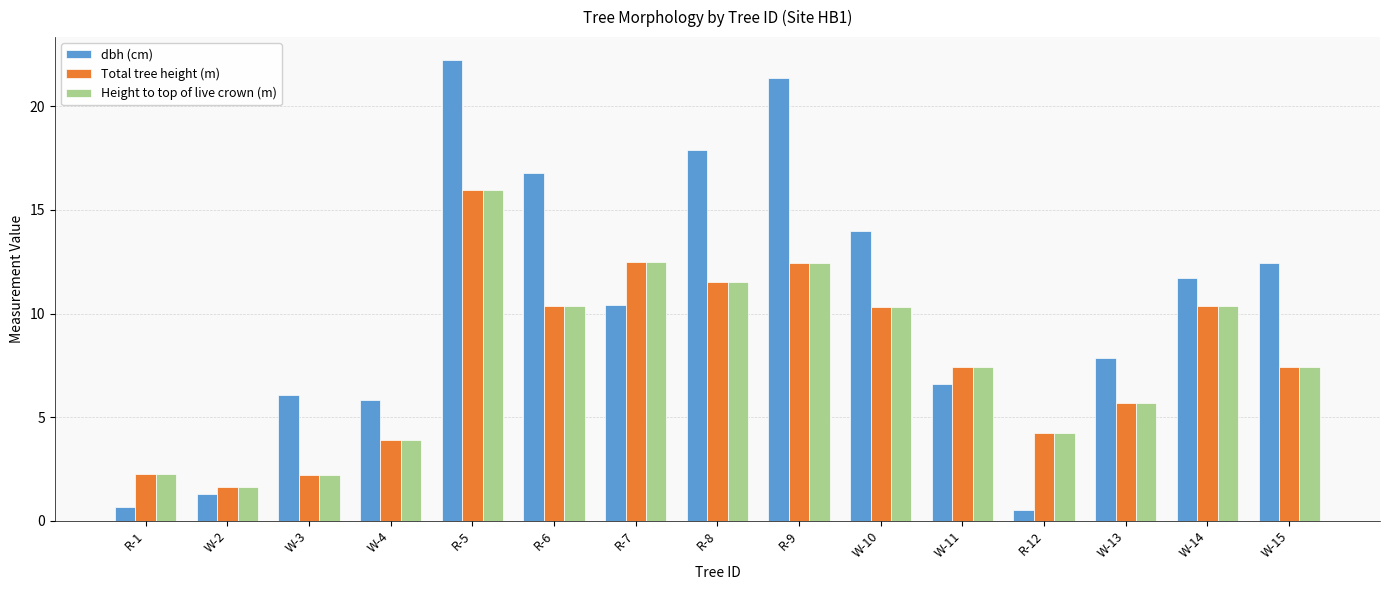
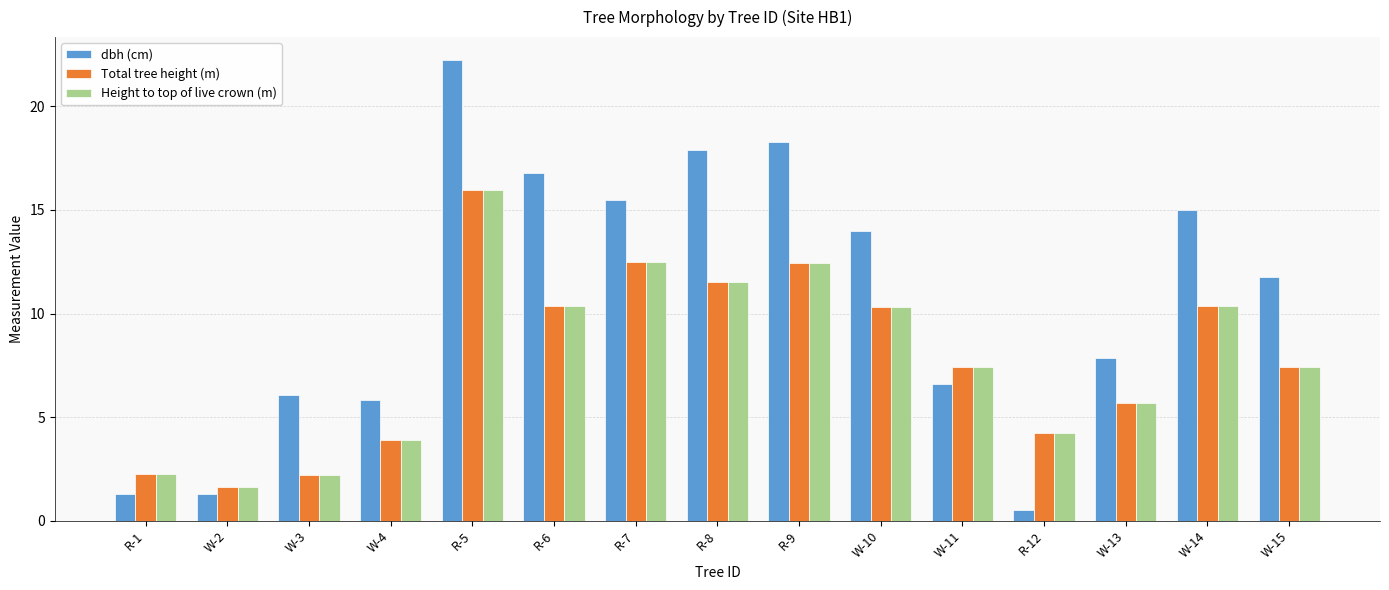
dbh (cm), R-1: 0.7 -> 1.3
dbh (cm), R-7: 10.4 -> 15.5
dbh (cm), R-9: 21.4 -> 18.3
dbh (cm), W-14: 11.7 -> 15.0
dbh (cm), W-15: 12.4 -> 11.8
